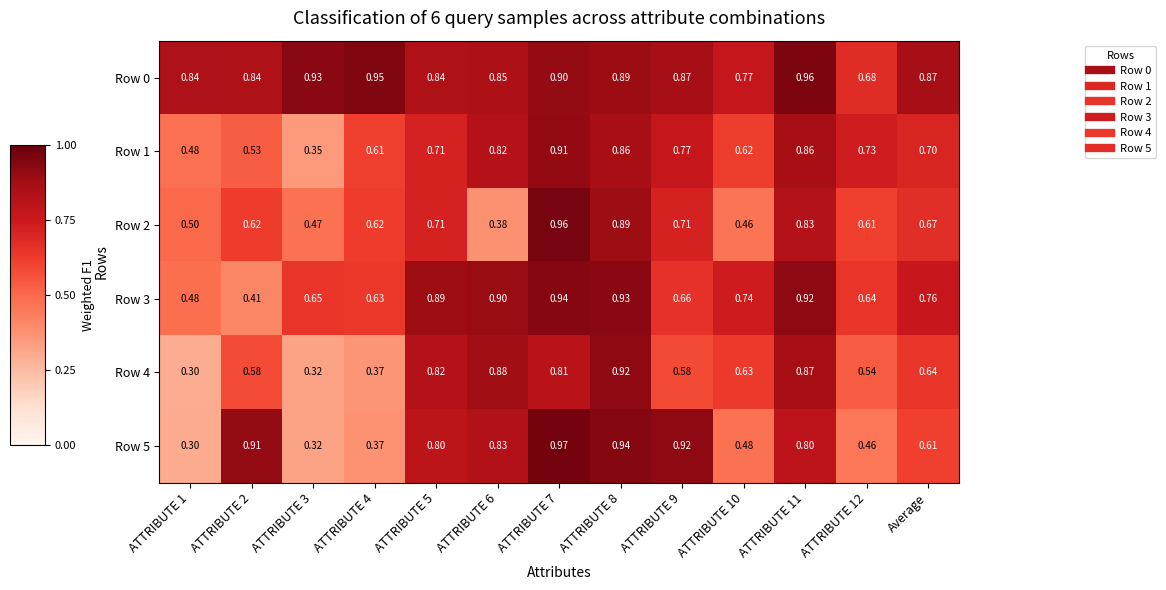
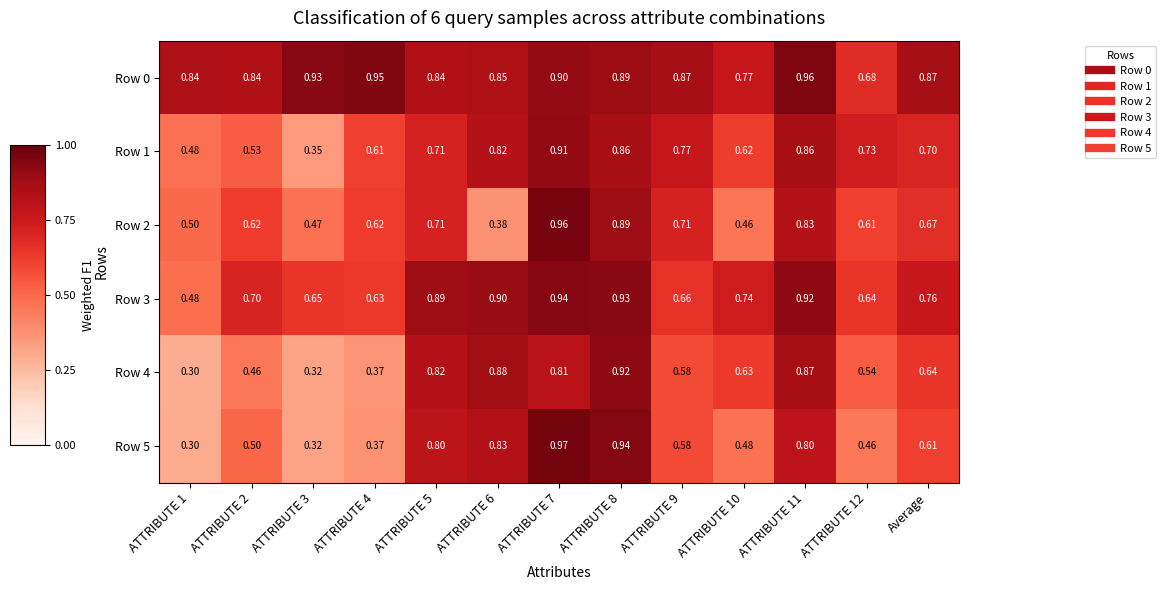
Row 3, ATTRIBUTE 2: 0.41 -> 0.70
Row 4, ATTRIBUTE 2: 0.58 -> 0.46
Row 5, ATTRIBUTE 2: 0.91 -> 0.50
Row 5, ATTRIBUTE 9: 0.92 -> 0.58
